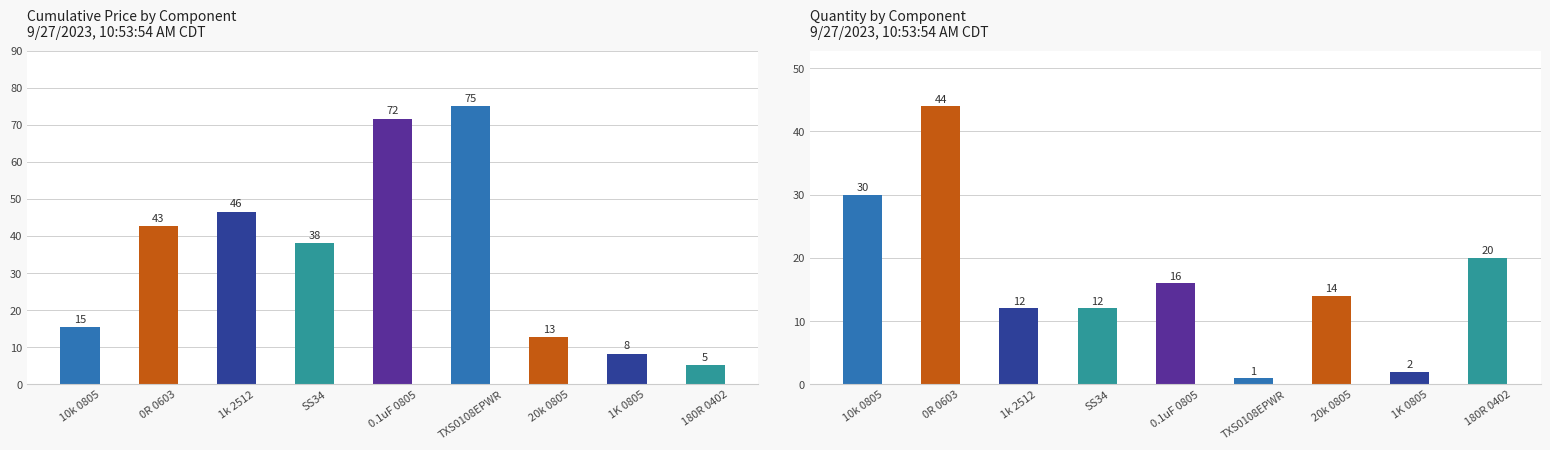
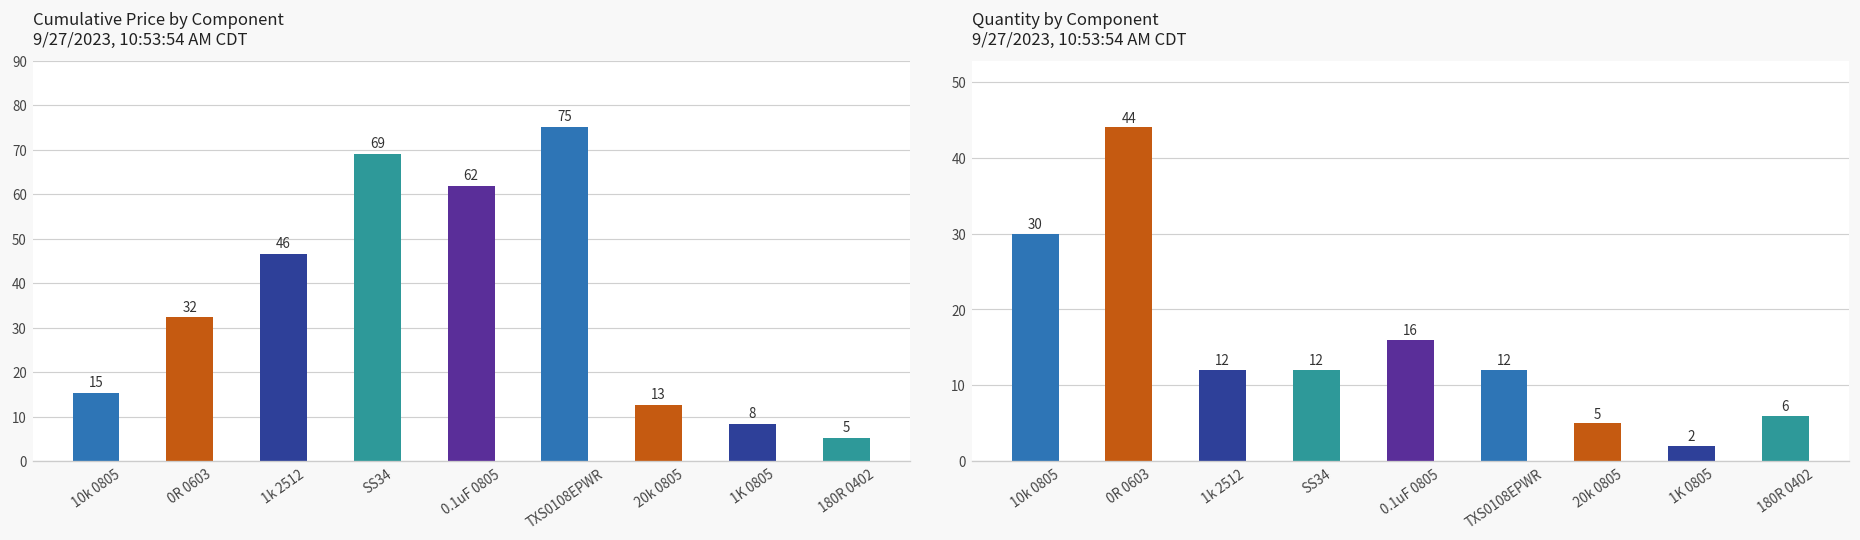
Cumulative Price by Component 9/27/2023, 10:53:54 AM CDT, 0R 0603: 43 -> 32
Cumulative Price by Component 9/27/2023, 10:53:54 AM CDT, SS34: 38 -> 69
Cumulative Price by Component 9/27/2023, 10:53:54 AM CDT, 0.1uF 0805: 72 -> 62
Quantity by Component 9/27/2023, 10:53:54 AM CDT, TXS0108EPWR: 1 -> 12
Quantity by Component 9/27/2023, 10:53:54 AM CDT, 20k 0805: 14 -> 5
Quantity by Component 9/27/2023, 10:53:54 AM CDT, 180R 0402: 20 -> 6
